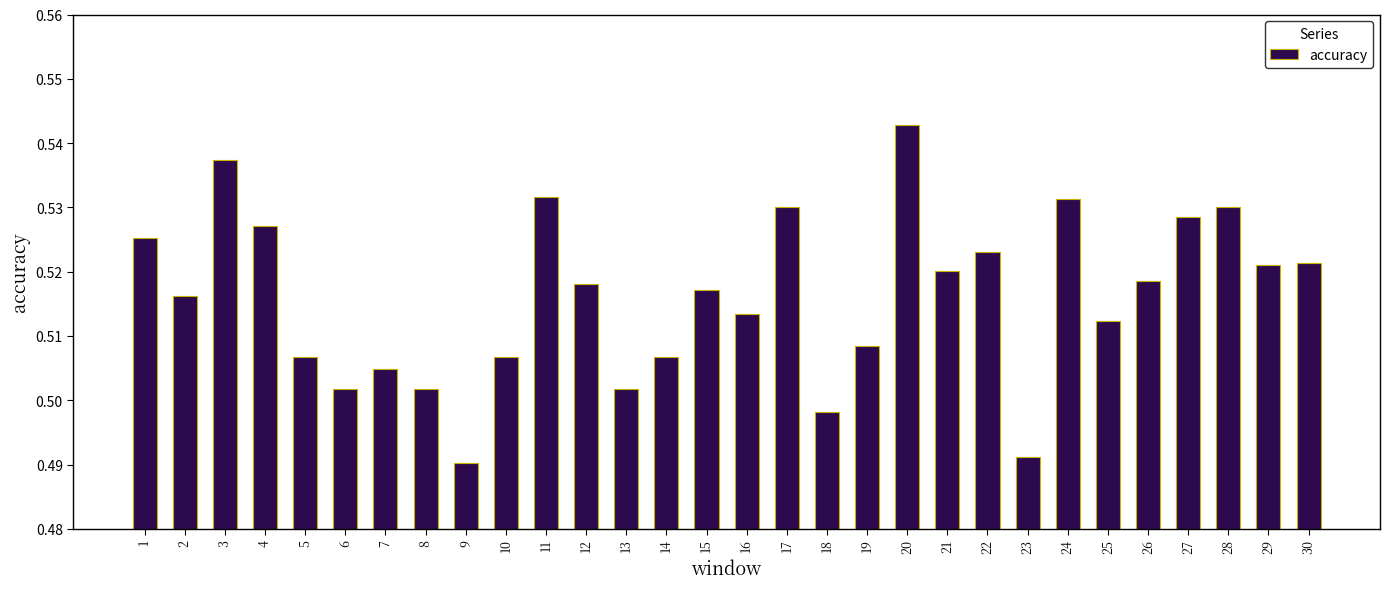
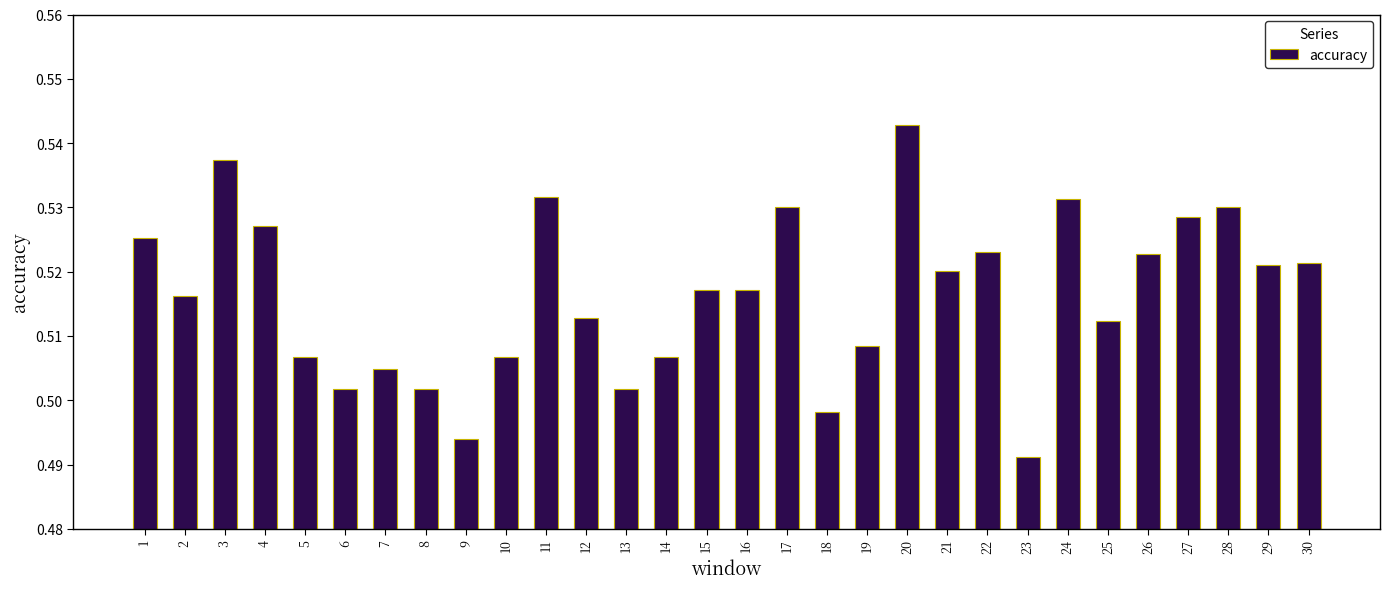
9: 0.490 -> 0.494
12: 0.518 -> 0.513
16: 0.513 -> 0.517
26: 0.519 -> 0.523
